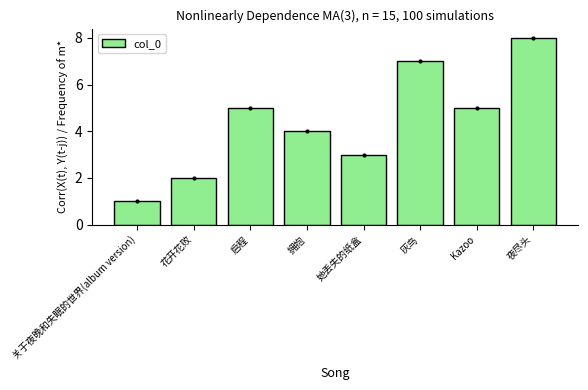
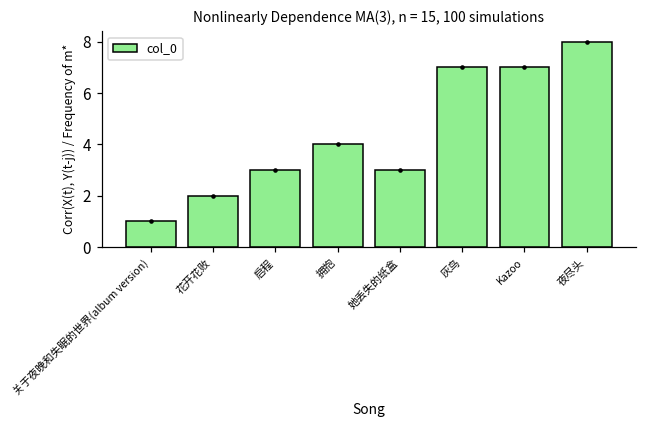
启程: 5 -> 3
Kazoo: 5 -> 7
